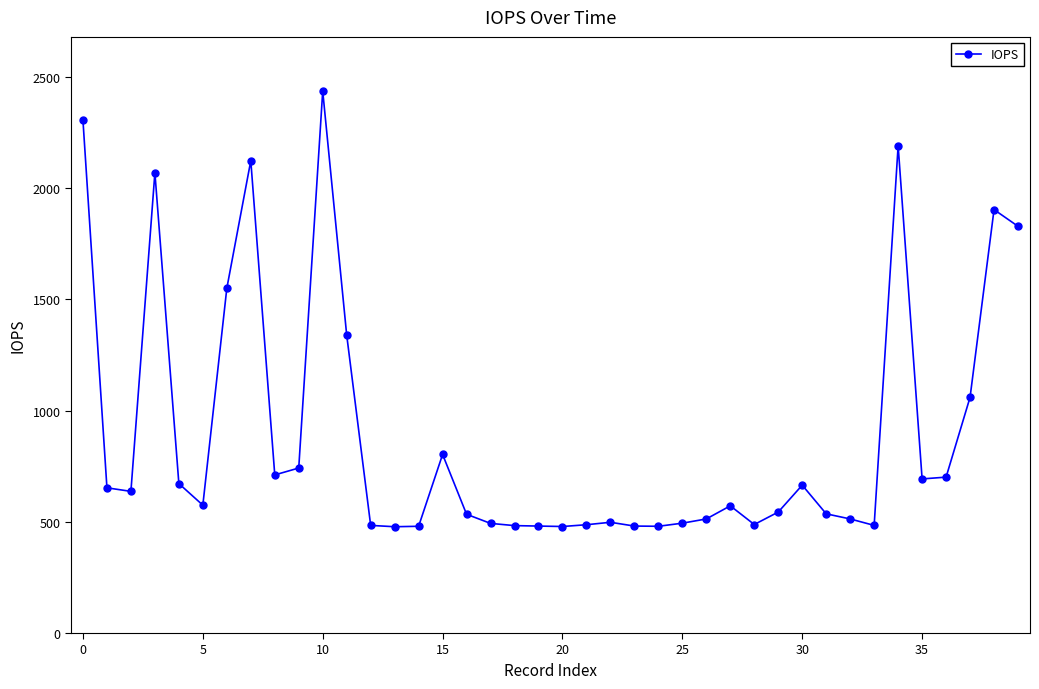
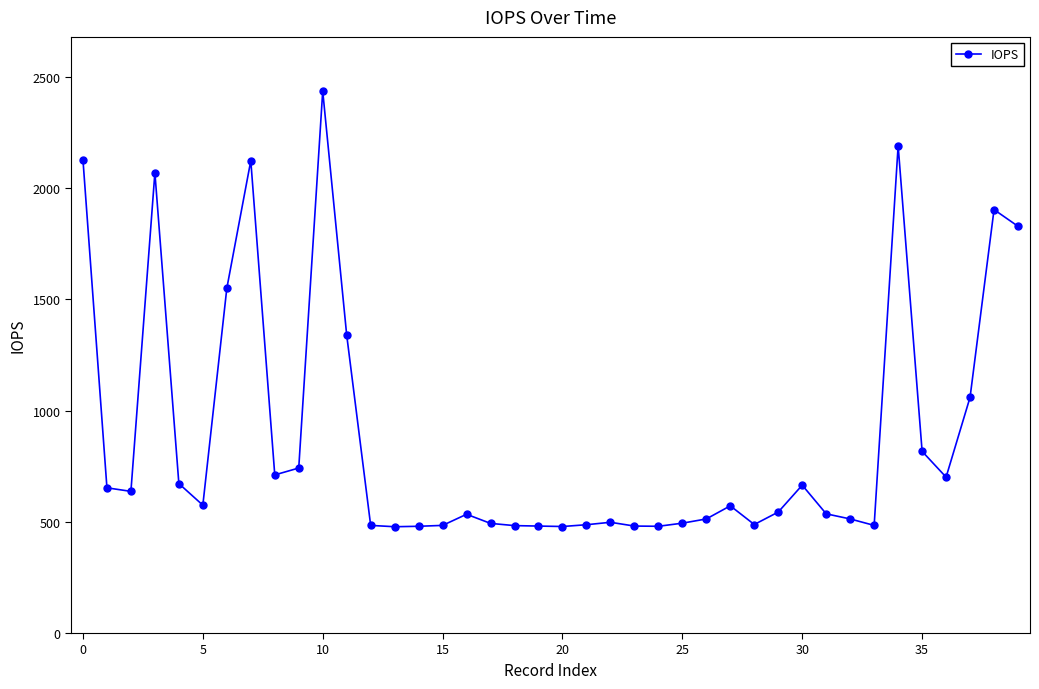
0: 2310 -> 2130
15: 800 -> 480
35: 690 -> 820
